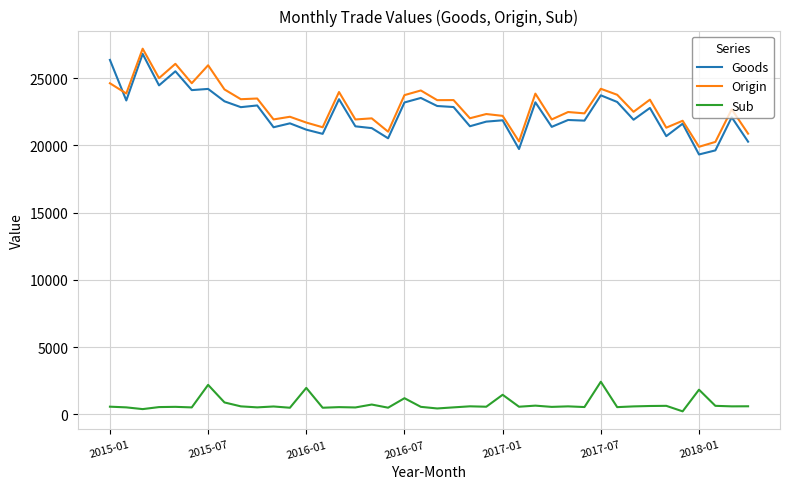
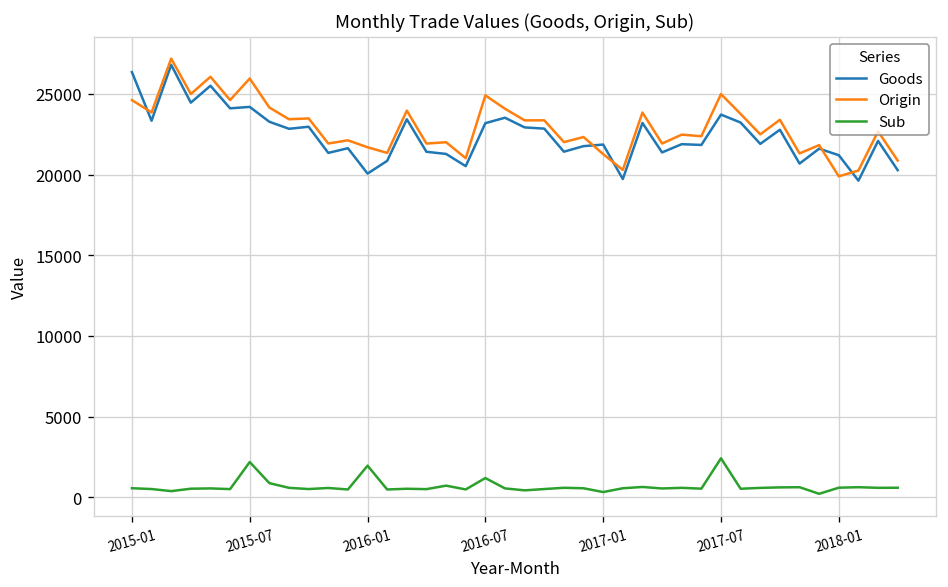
Goods, 2016-01: 21200 -> 20100
Origin, 2016-07: 23700 -> 24900
Origin, 2017-01: 22200 -> 21300
Sub, 2017-01: 1500 -> 300
Origin, 2017-07: 24200 -> 25000
Goods, 2018-01: 19300 -> 21200
Sub, 2018-01: 1800 -> 600
